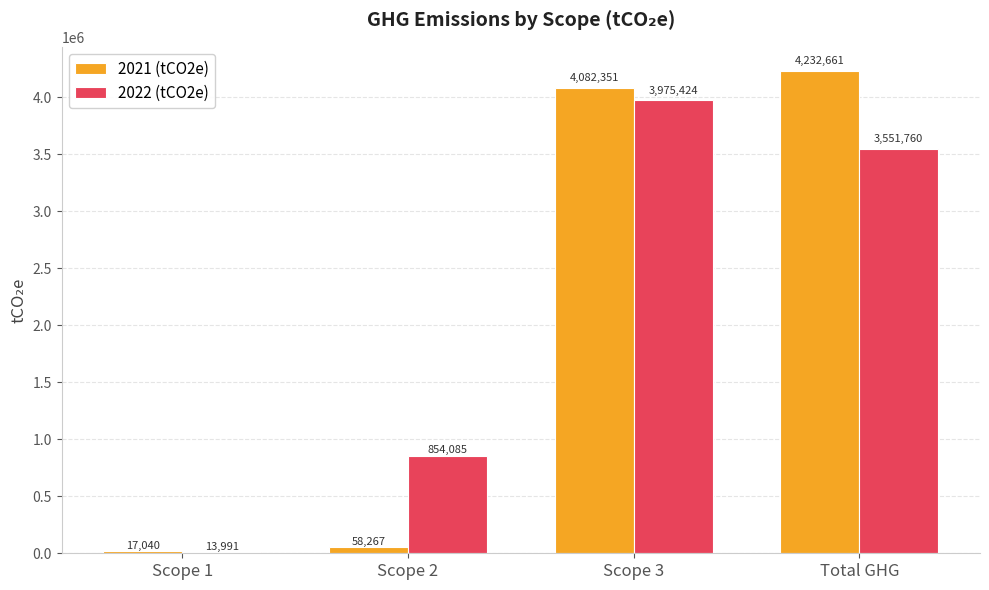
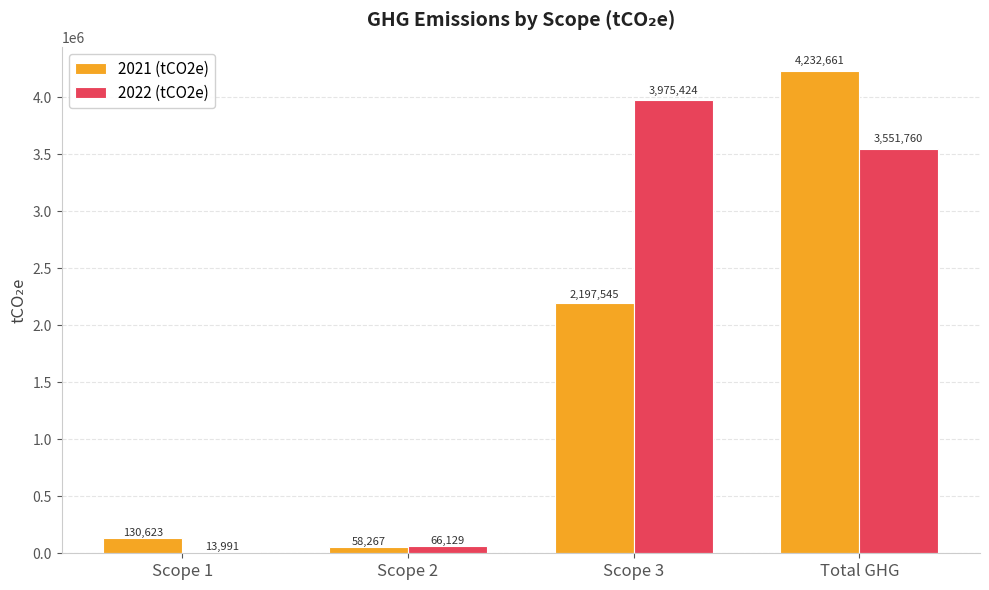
2021 (tCO2e), Scope 1: 17,040 -> 130,623
2022 (tCO2e), Scope 2: 854,085 -> 66,129
2021 (tCO2e), Scope 3: 4,082,351 -> 2,197,545
